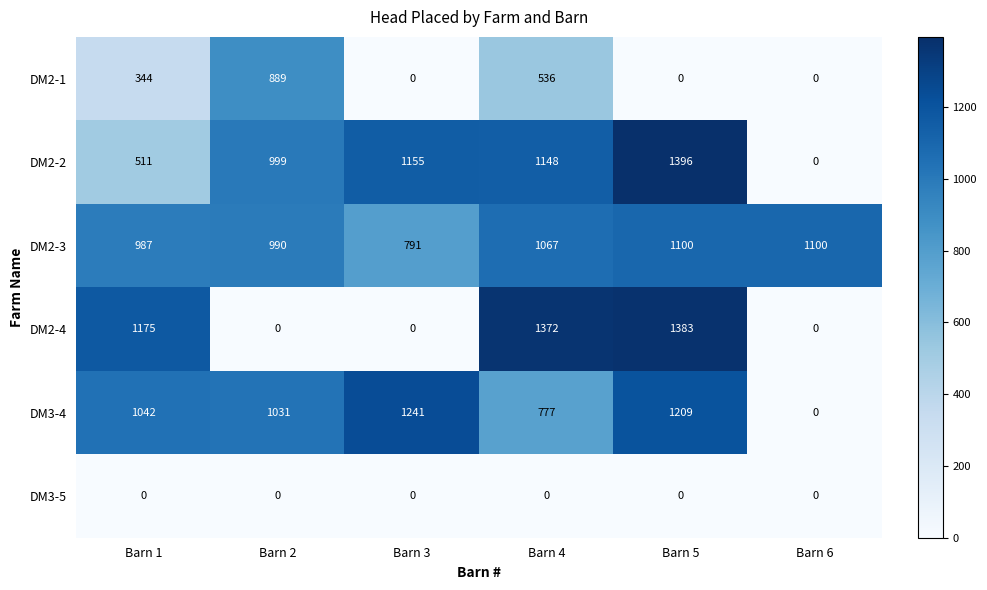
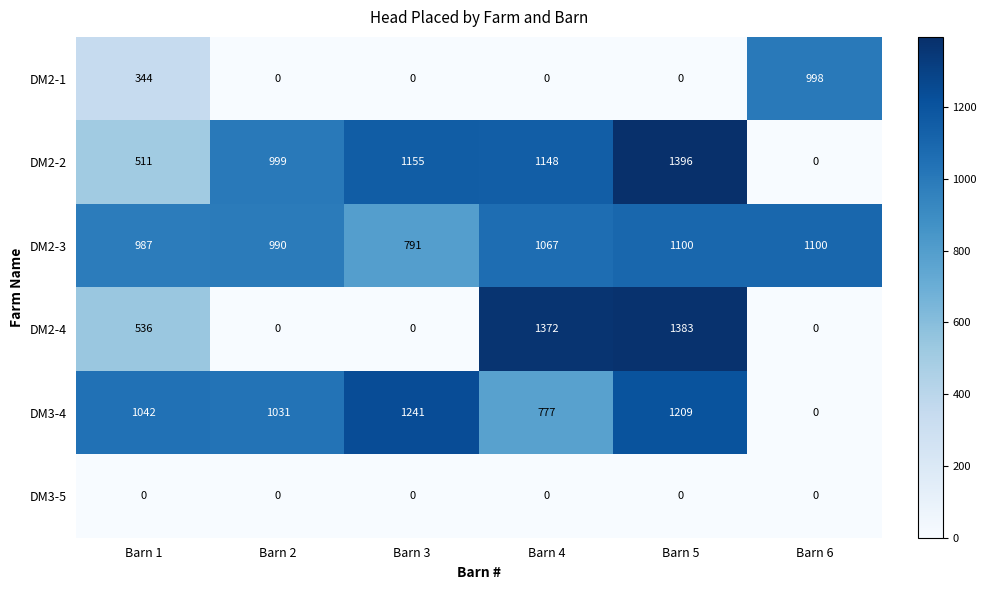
DM2-1, Barn 2: 889 -> 0
DM2-1, Barn 4: 536 -> 0
DM2-1, Barn 6: 0 -> 998
DM2-4, Barn 1: 1175 -> 536
